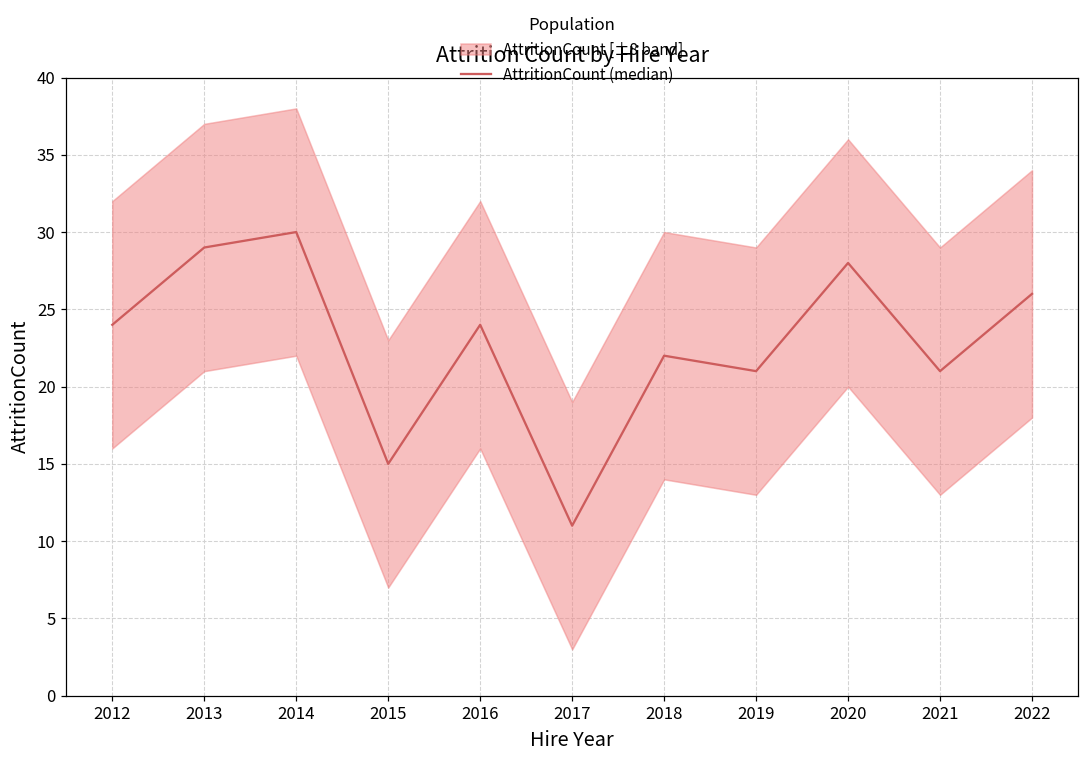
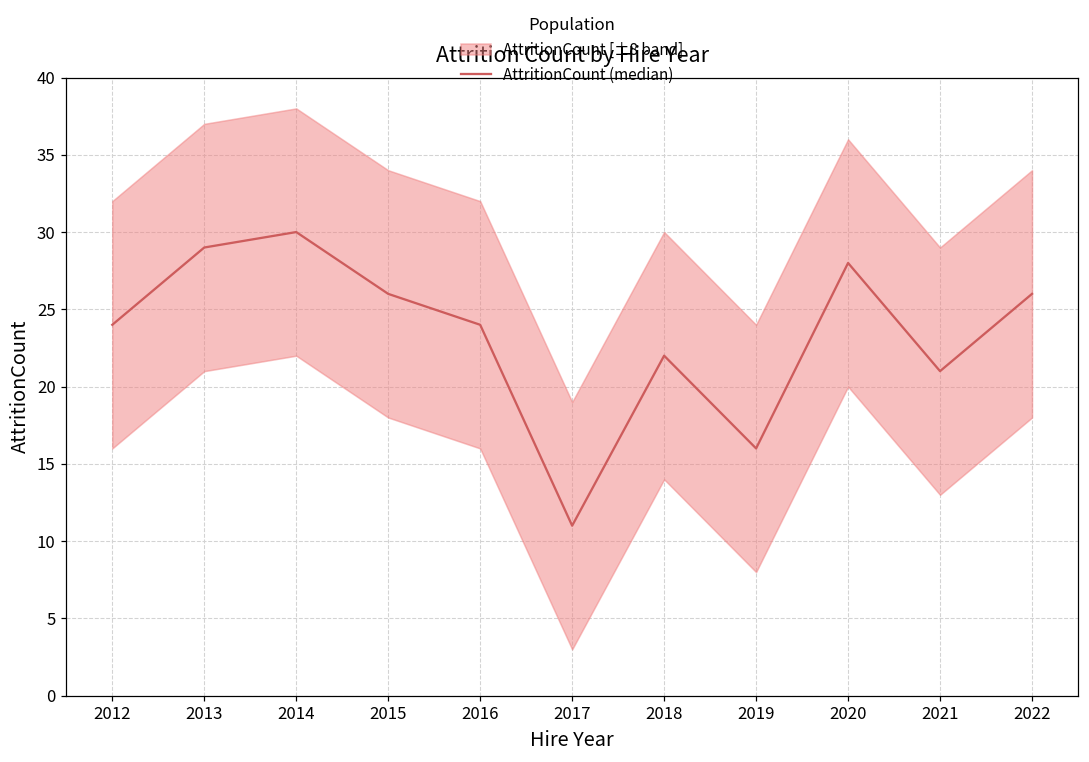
AttritionCount (median), 2015: 15 -> 26
AttritionCount (median), 2019: 21 -> 16
